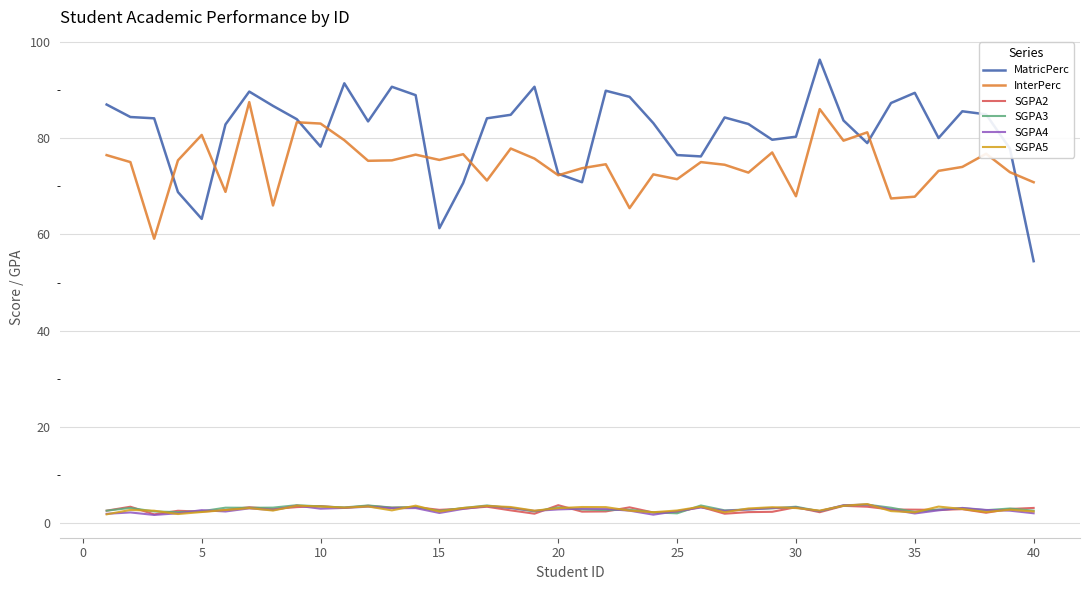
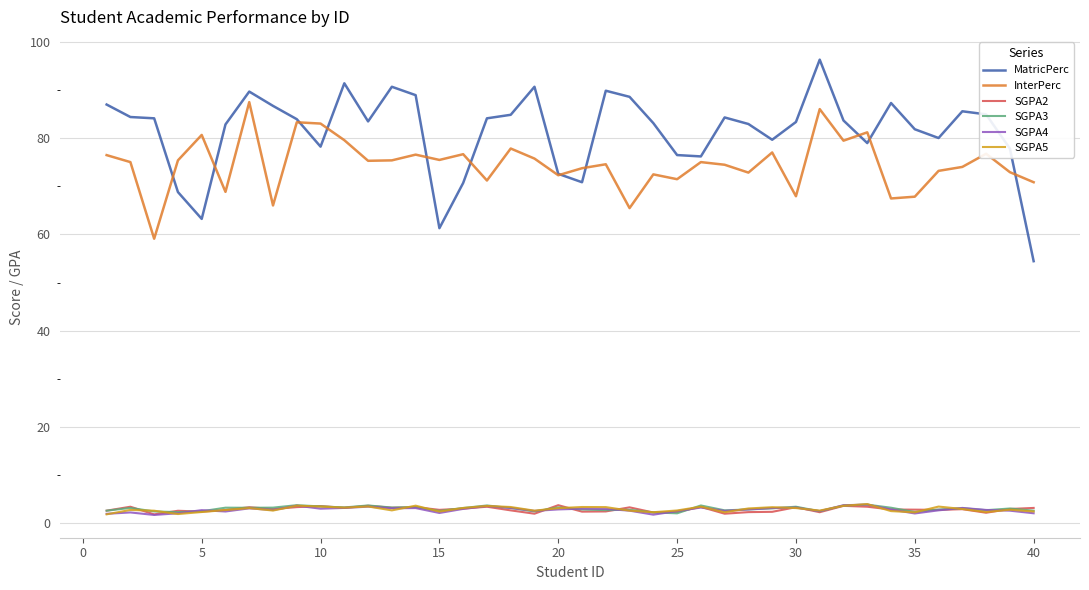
MatricPerc, 30: 80 -> 83
MatricPerc, 35: 89 -> 82
